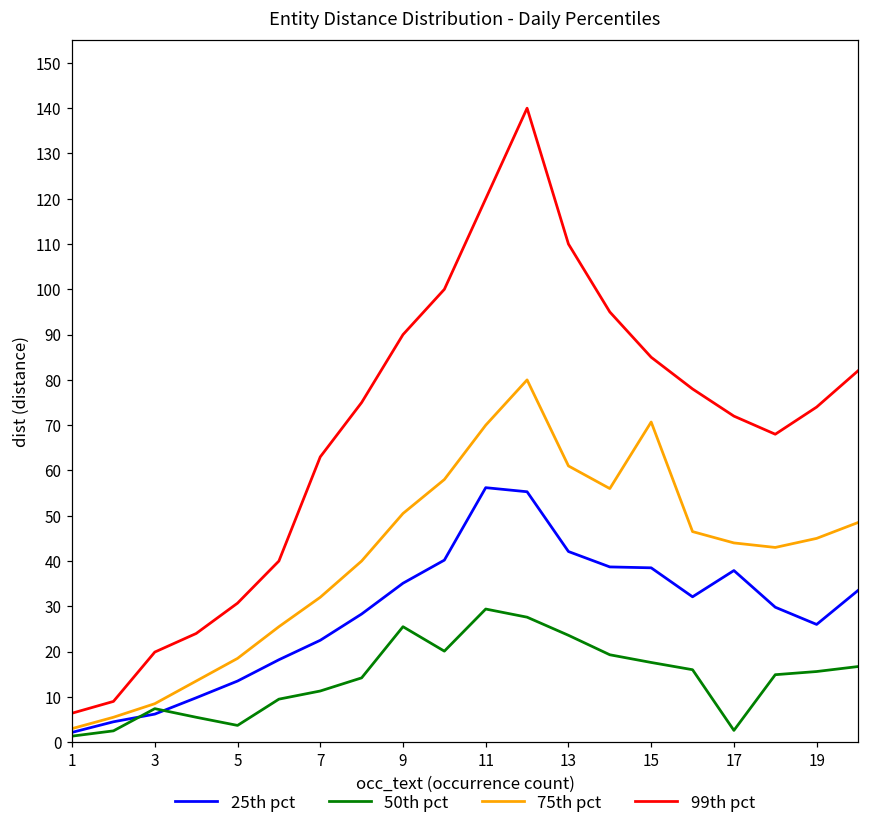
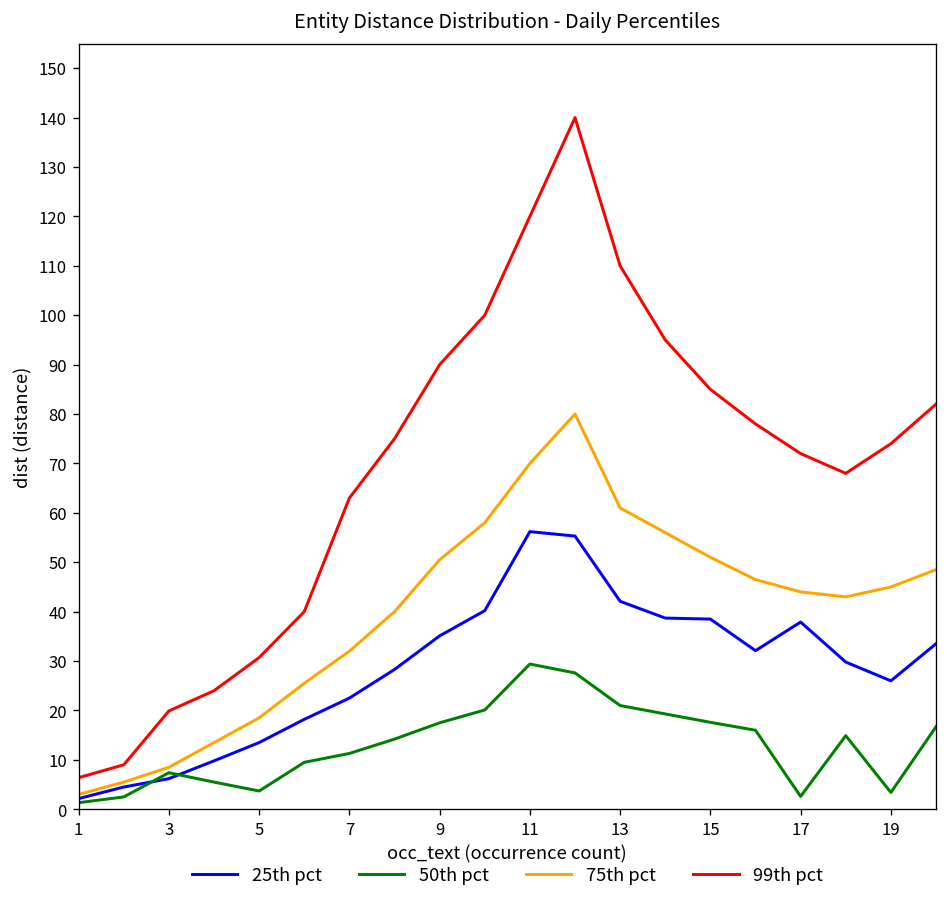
50th pct, 9: 26 -> 18
50th pct, 13: 24 -> 21
75th pct, 15: 71 -> 51
50th pct, 19: 16 -> 3
